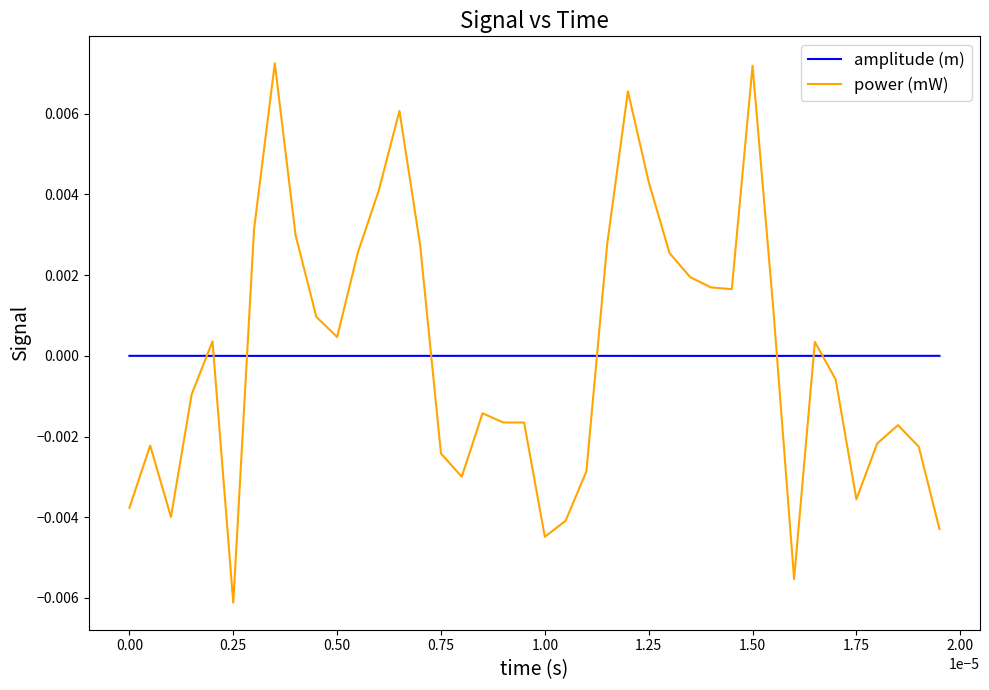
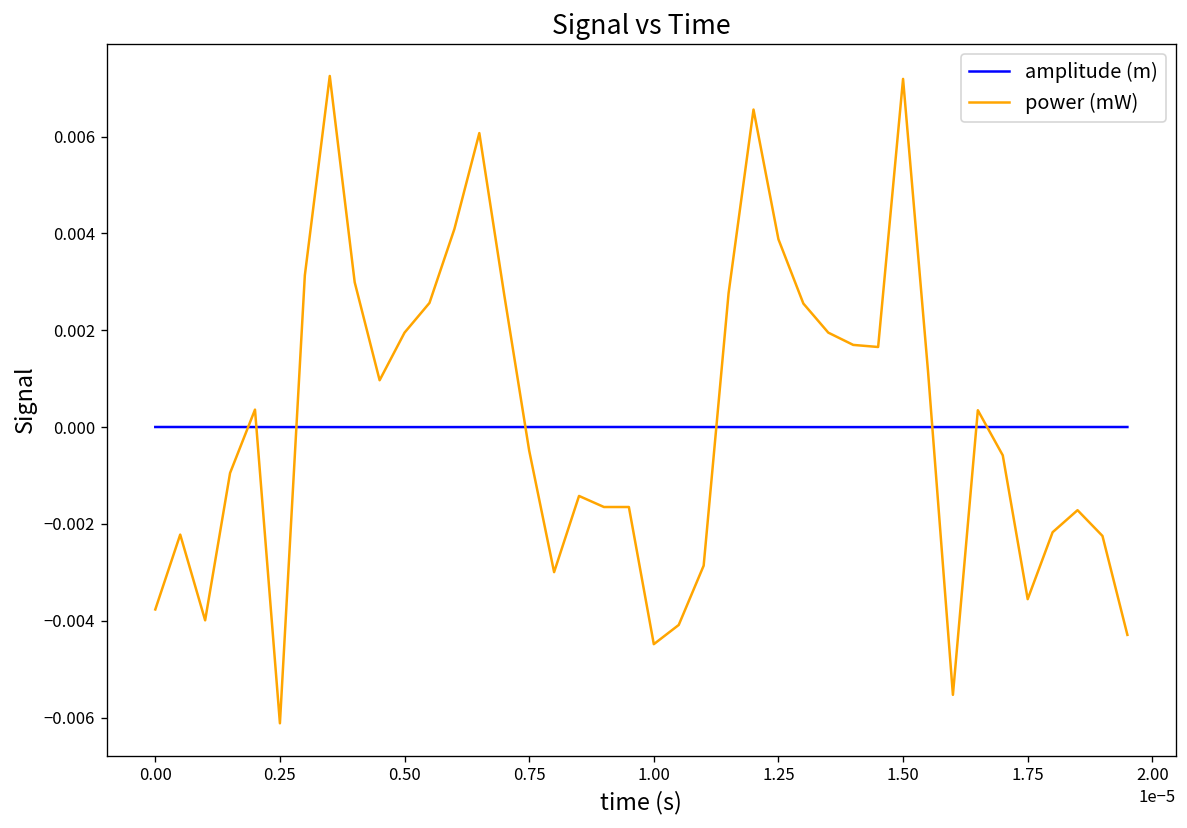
power (mW), 0.50: 0.0005 -> 0.0020
power (mW), 0.75: -0.0024 -> -0.0005
power (mW), 1.25: 0.0043 -> 0.0039
